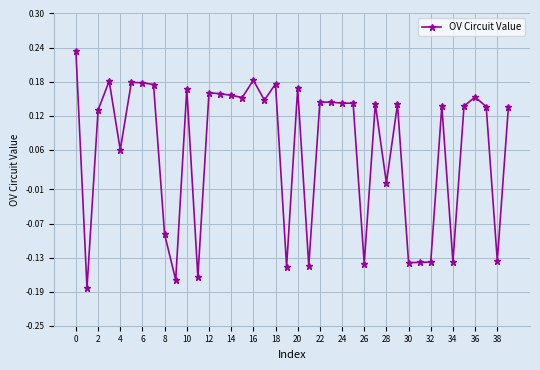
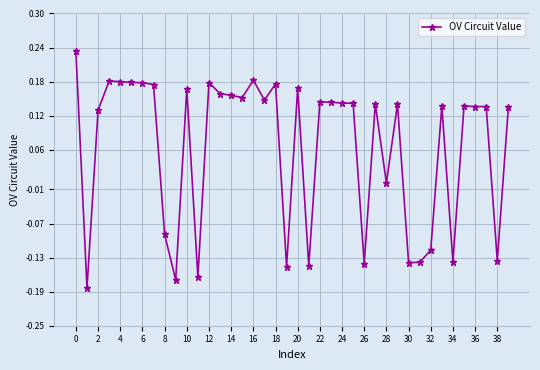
4: 0.06 -> 0.18
12: 0.16 -> 0.18
32: -0.14 -> -0.12
36: 0.15 -> 0.14
